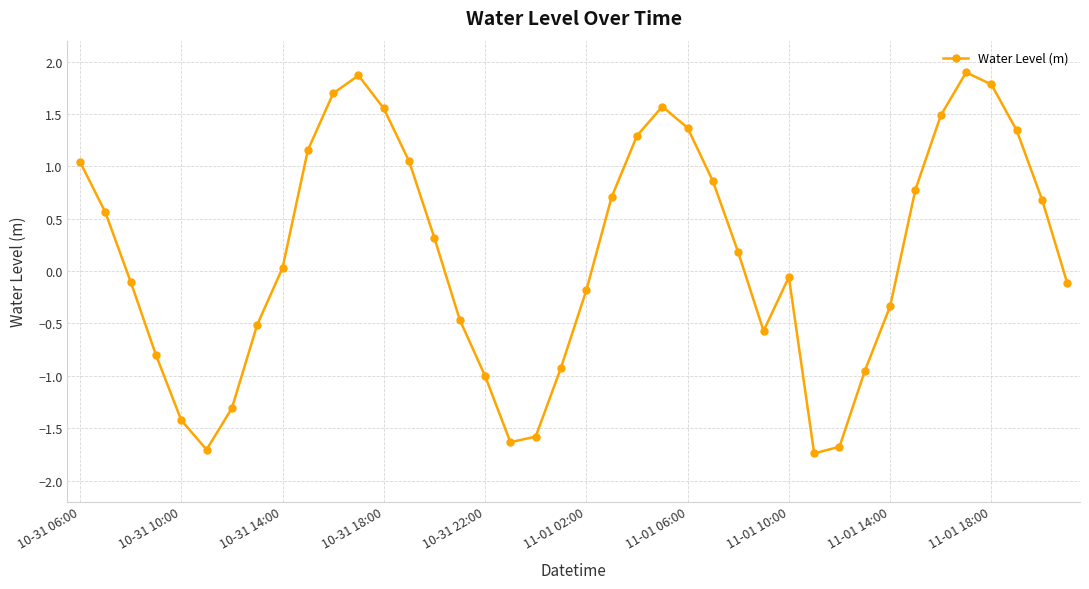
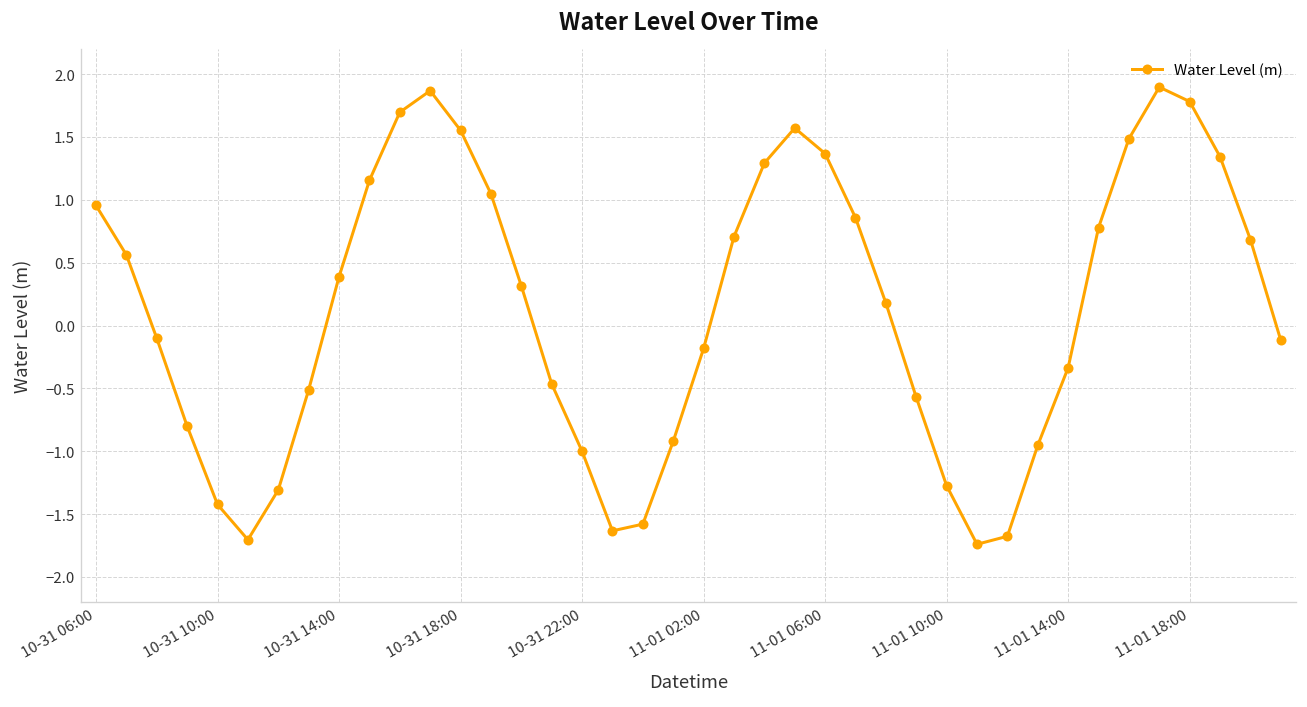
10-31 06:00: 1.04 -> 0.96
10-31 14:00: 0.03 -> 0.39
11-01 10:00: -0.06 -> -1.27
